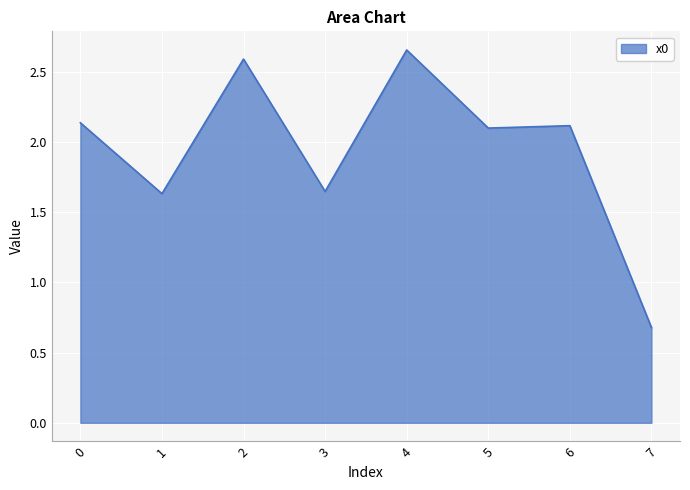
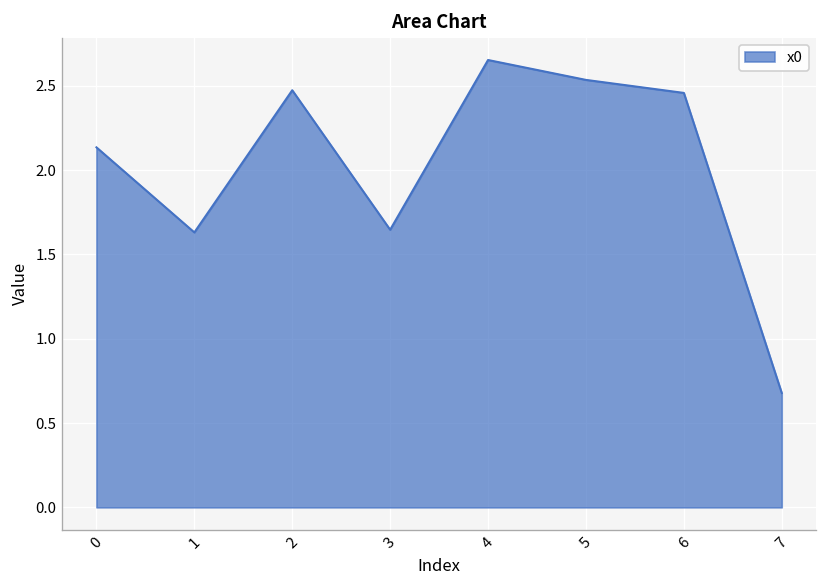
2: 2.59 -> 2.47
5: 2.10 -> 2.54
6: 2.12 -> 2.46
